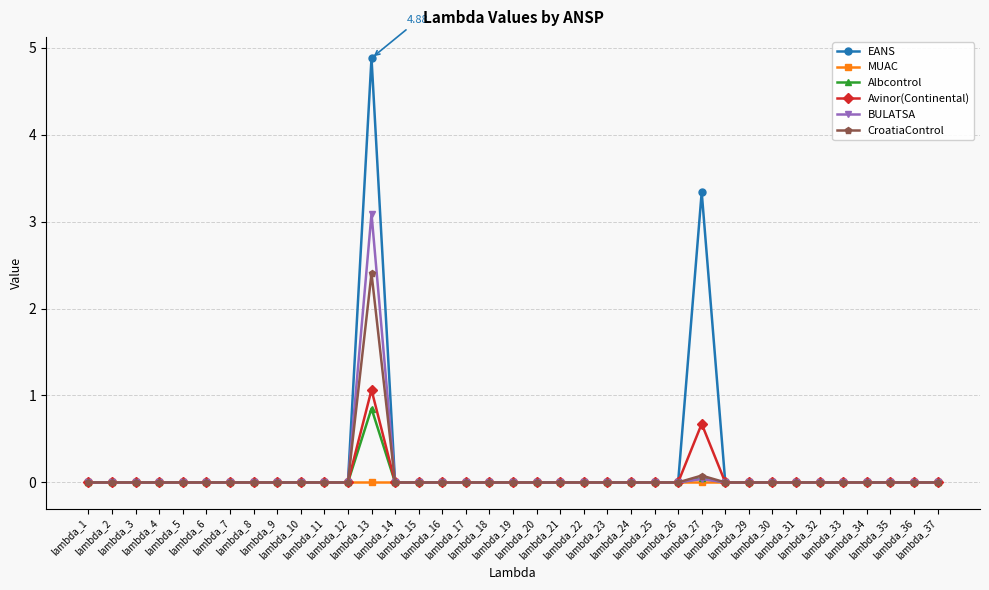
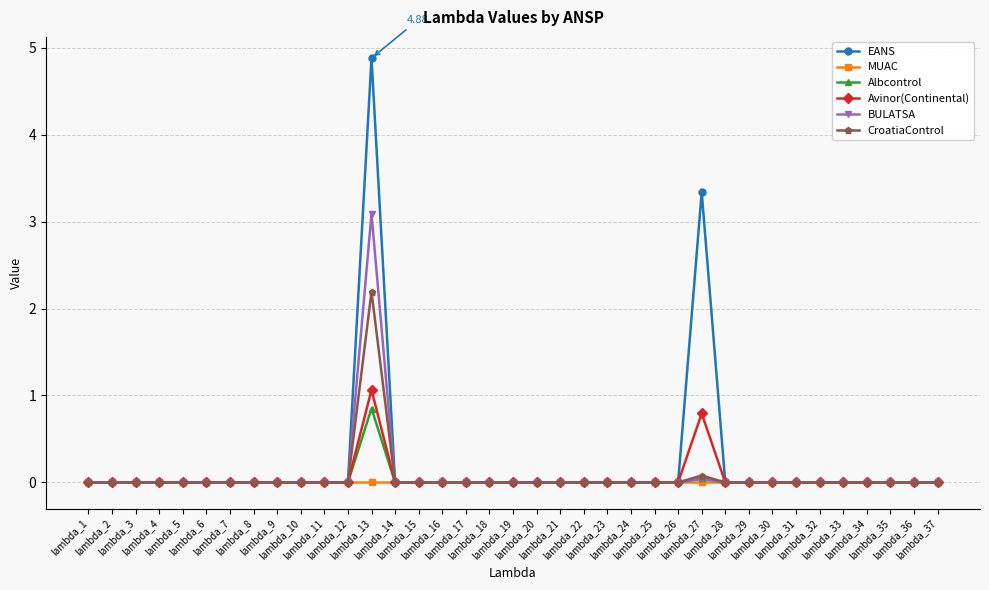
CroatiaControl, lambda_13: 2.4 -> 2.2
Avinor(Continental), lambda_27: 0.7 -> 0.8
